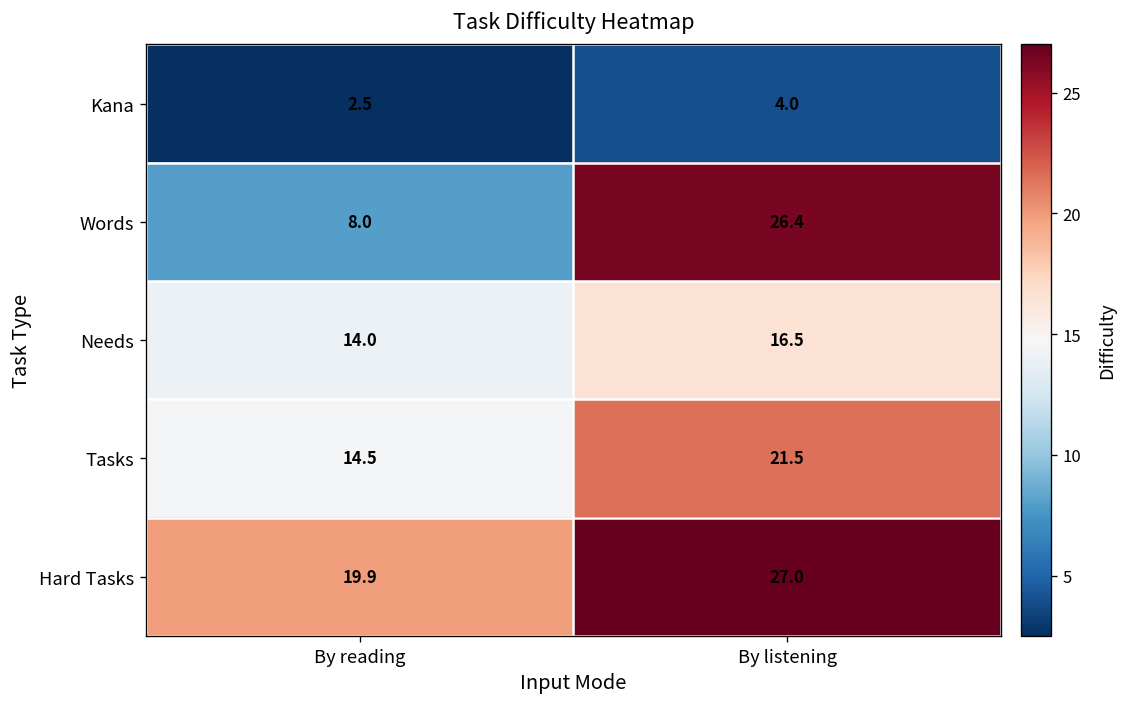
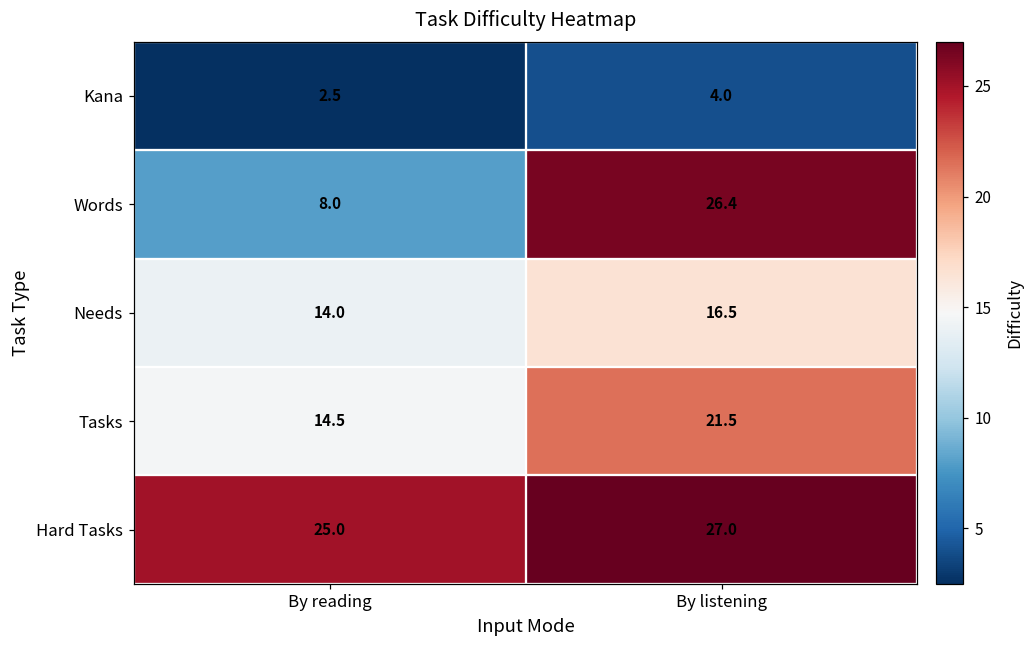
Hard Tasks, By reading: 19.9 -> 25.0
